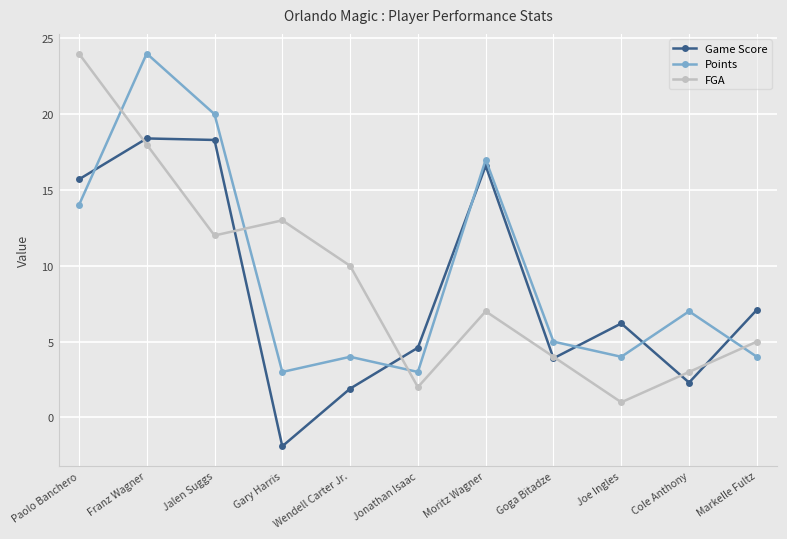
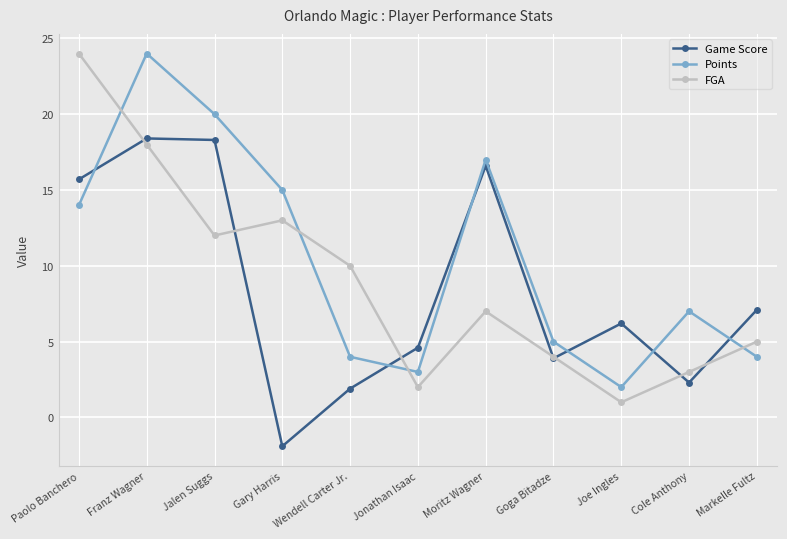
Points, Gary Harris: 3 -> 15
Points, Joe Ingles: 4 -> 2
